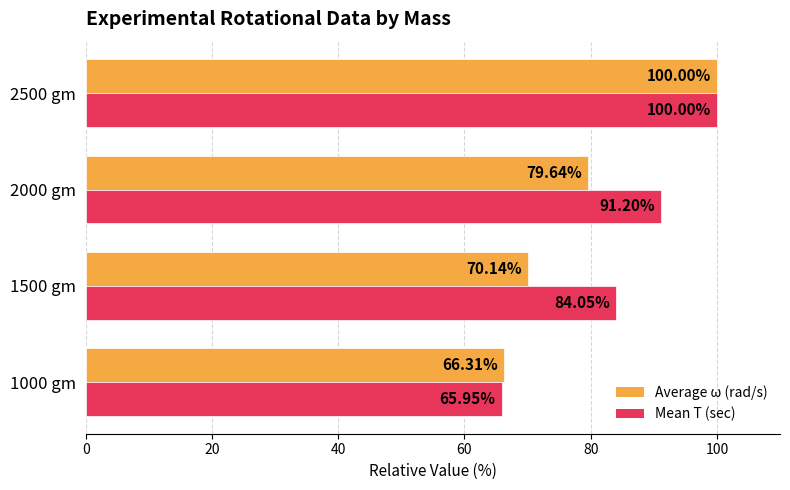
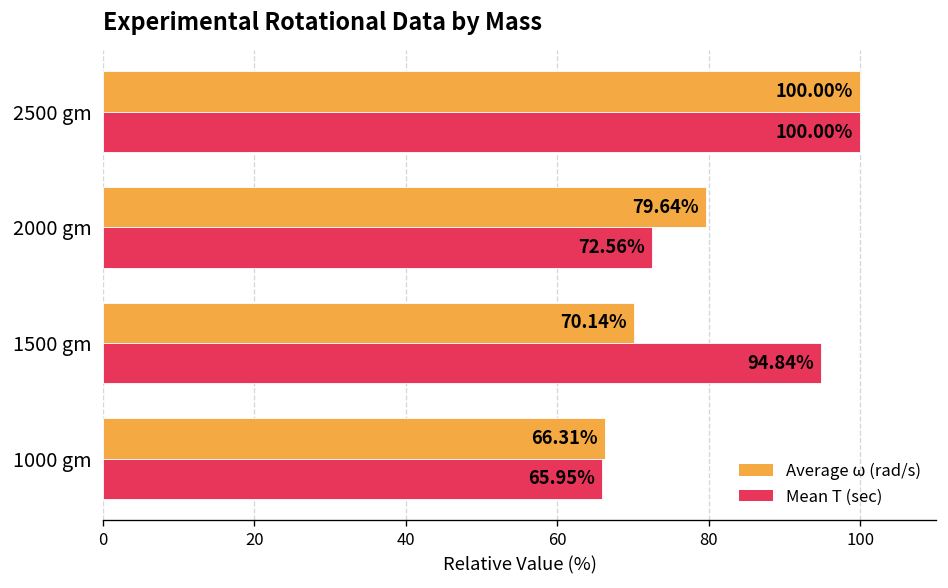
Mean T (sec), 2000 gm: 91.20% -> 72.56%
Mean T (sec), 1500 gm: 84.05% -> 94.84%
